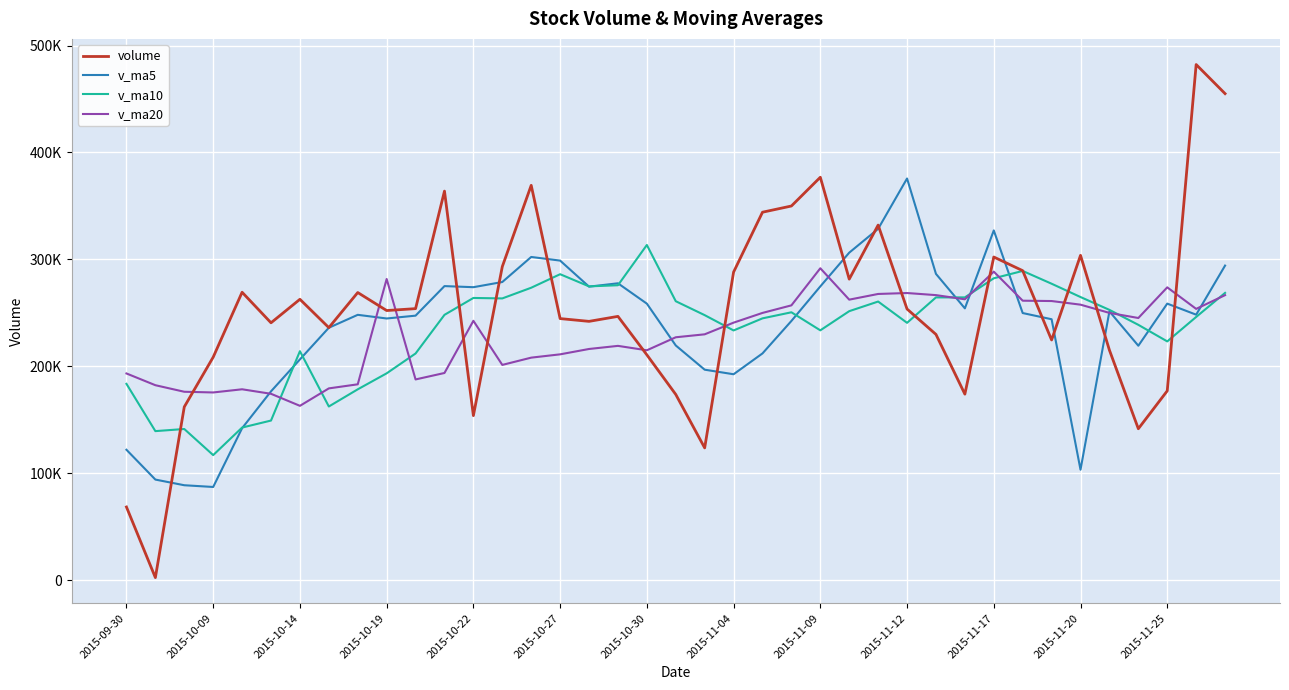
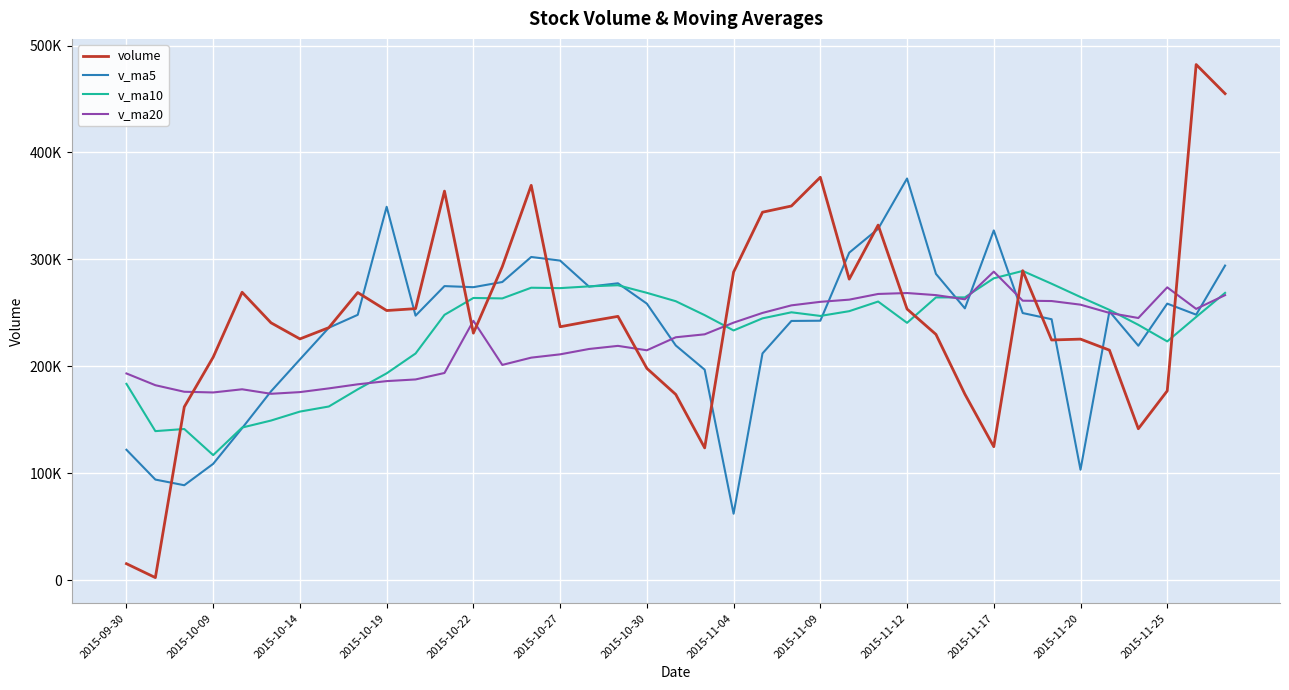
volume, 2015-09-30: 68000 -> 15000
v_ma5, 2015-10-09: 87000 -> 109000
volume, 2015-10-14: 263000 -> 226000
v_ma10, 2015-10-14: 214000 -> 158000
v_ma20, 2015-10-14: 163000 -> 176000
v_ma5, 2015-10-19: 245000 -> 349000
v_ma20, 2015-10-19: 282000 -> 186000
volume, 2015-10-22: 154000 -> 231000
volume, 2015-10-27: 245000 -> 237000
v_ma10, 2015-10-27: 286000 -> 273000
volume, 2015-10-30: 211000 -> 198000
v_ma10, 2015-10-30: 313000 -> 269000
v_ma5, 2015-11-04: 193000 -> 62000
v_ma5, 2015-11-09: 275000 -> 243000
v_ma10, 2015-11-09: 234000 -> 247000
v_ma20, 2015-11-09: 292000 -> 260000
volume, 2015-11-17: 302000 -> 125000
volume, 2015-11-20: 304000 -> 225000
